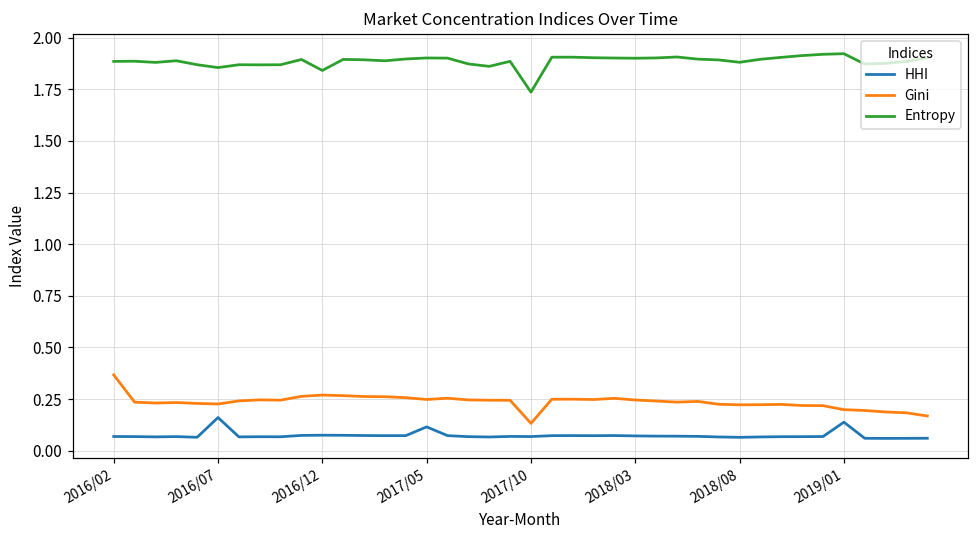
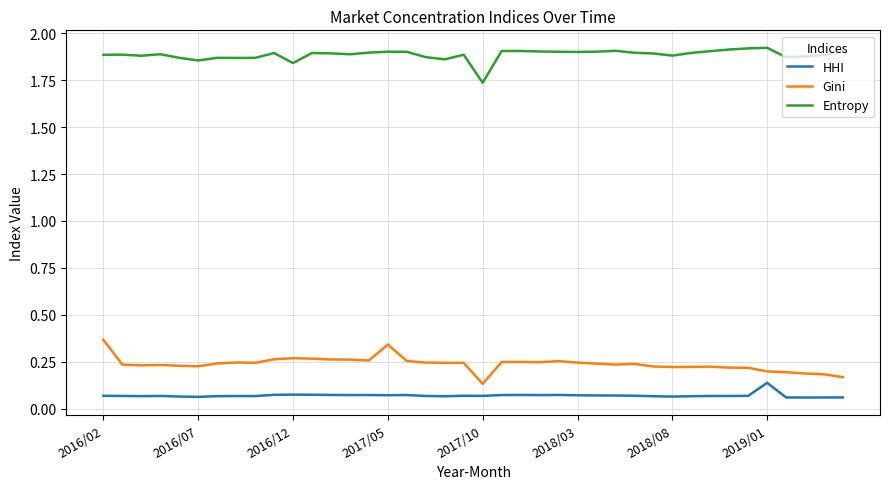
HHI, 2016/07: 0.16 -> 0.06
HHI, 2017/05: 0.12 -> 0.07
Gini, 2017/05: 0.25 -> 0.34
